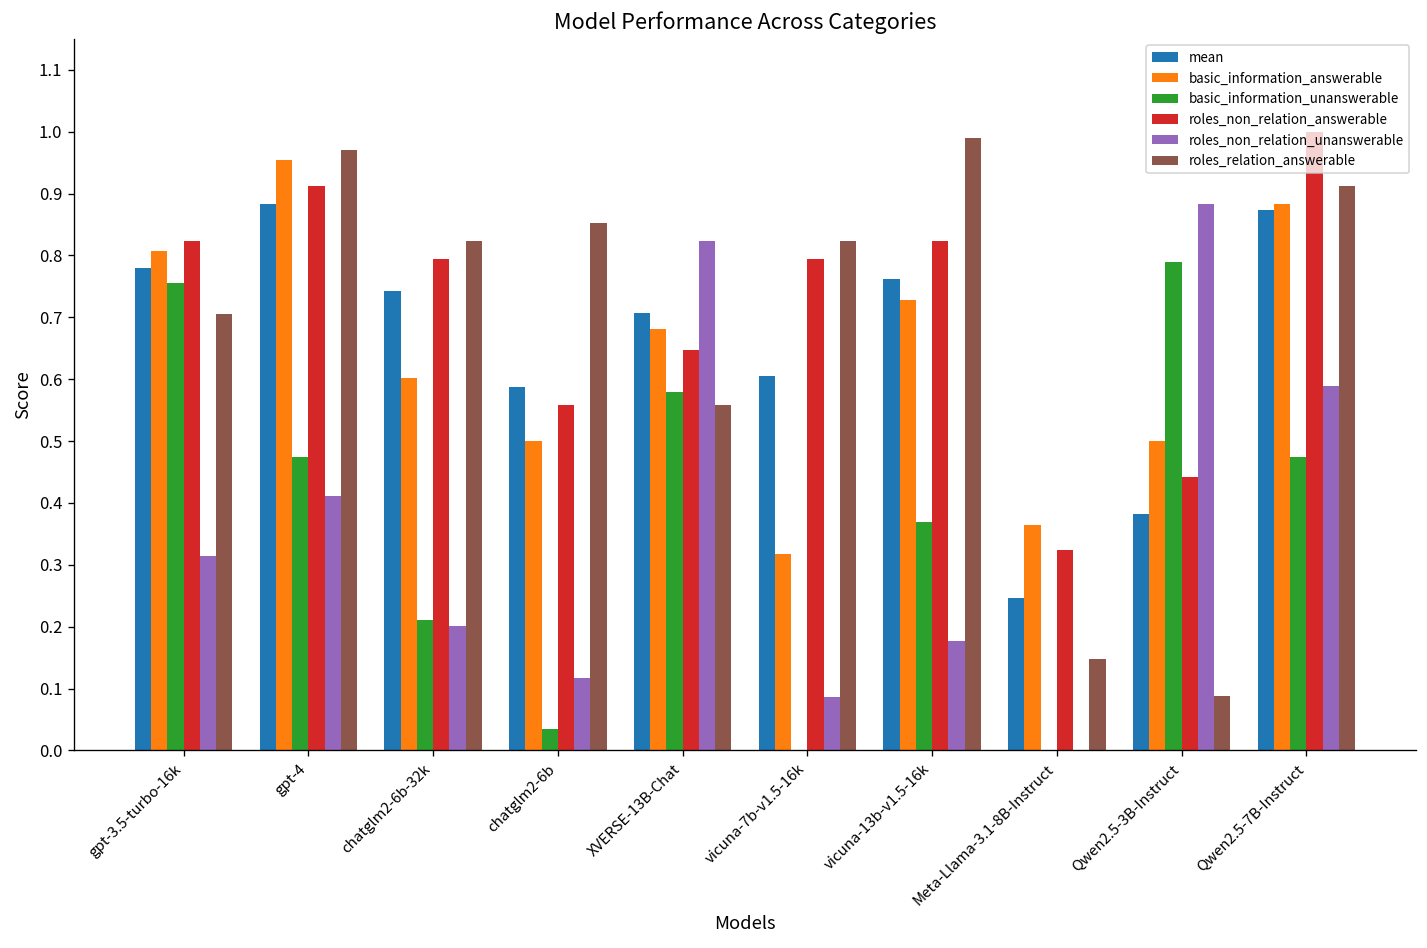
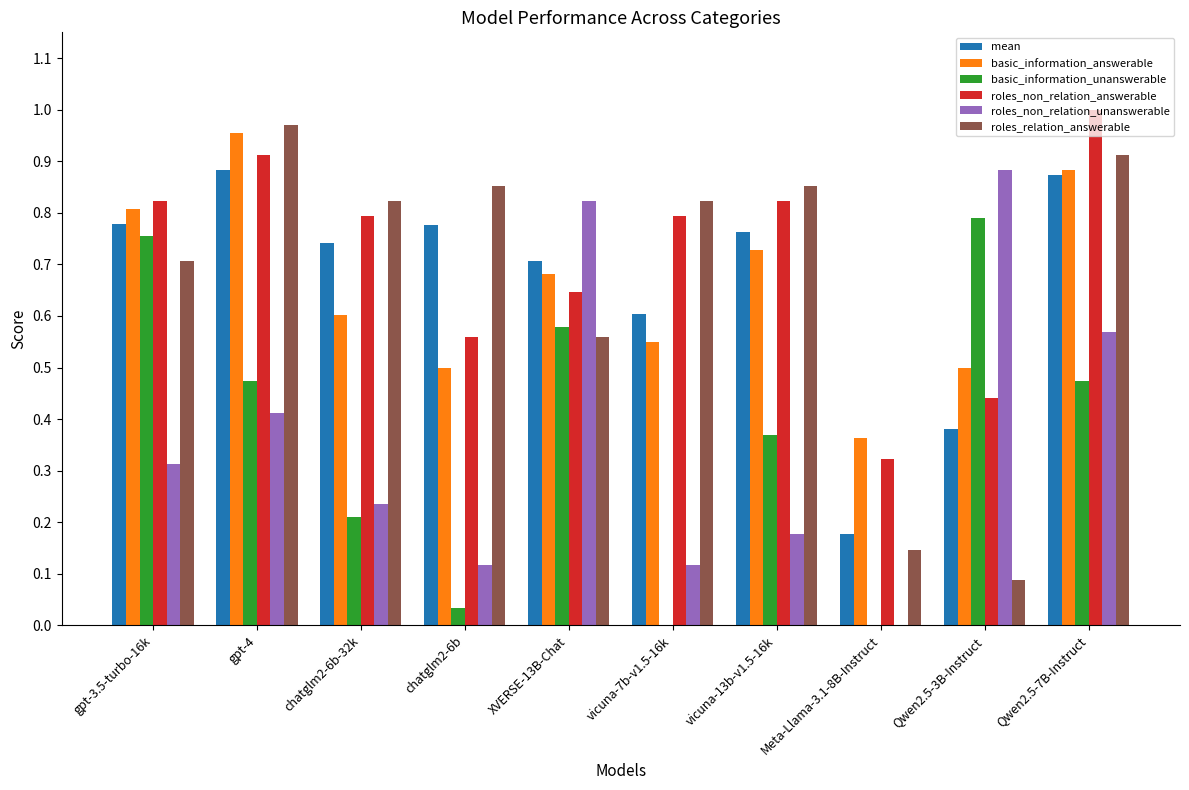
roles_non_relation_unanswerable, chatglm2-6b-32k: 0.20 -> 0.24
mean, chatglm2-6b: 0.59 -> 0.78
basic_information_answerable, vicuna-7b-v1.5-16k: 0.32 -> 0.55
roles_non_relation_unanswerable, vicuna-7b-v1.5-16k: 0.09 -> 0.12
roles_relation_answerable, vicuna-13b-v1.5-16k: 0.99 -> 0.85
mean, Meta-Llama-3.1-8B-Instruct: 0.25 -> 0.18
roles_non_relation_unanswerable, Qwen2.5-7B-Instruct: 0.59 -> 0.57
